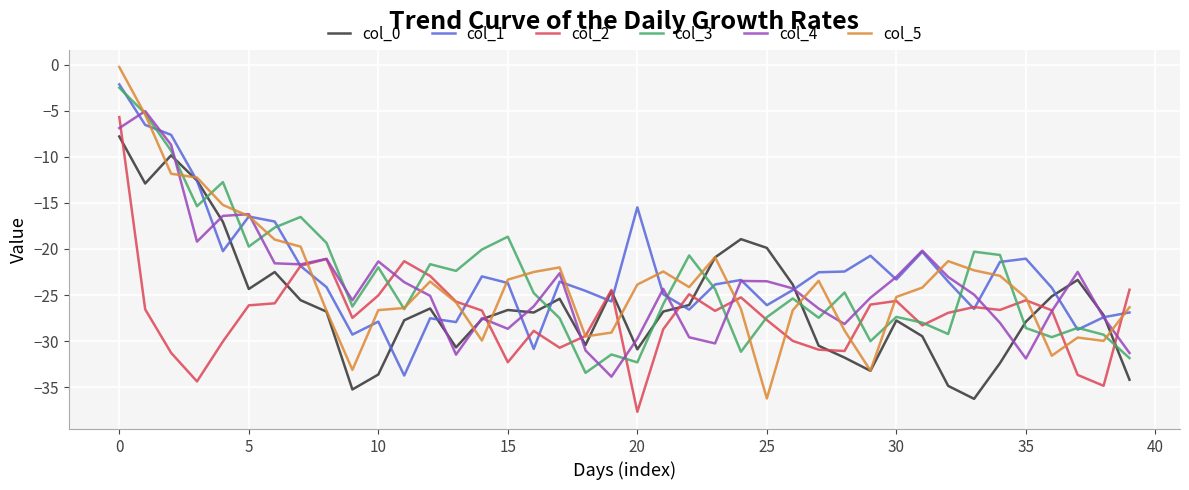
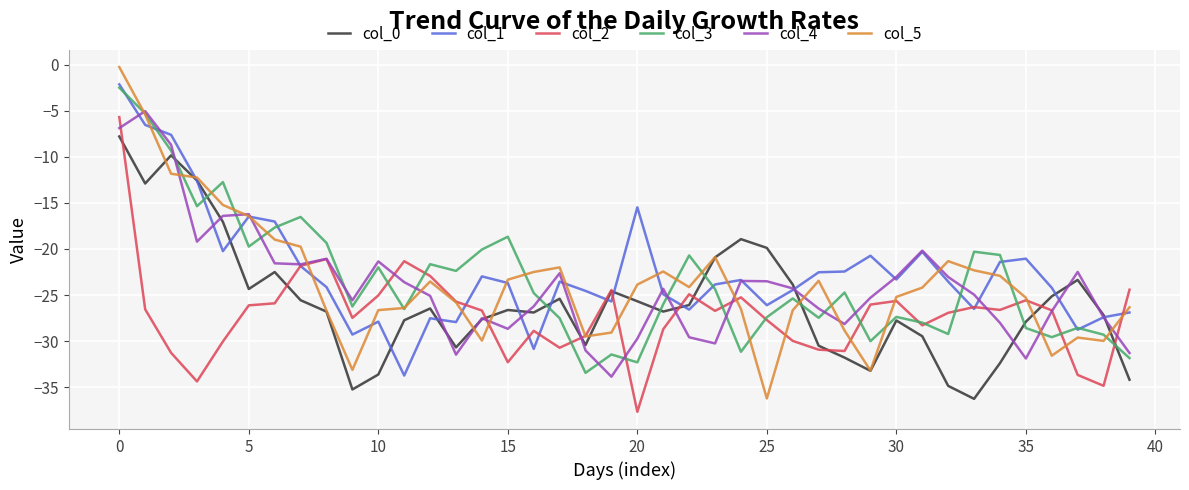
col_0, 20: -31 -> -26
